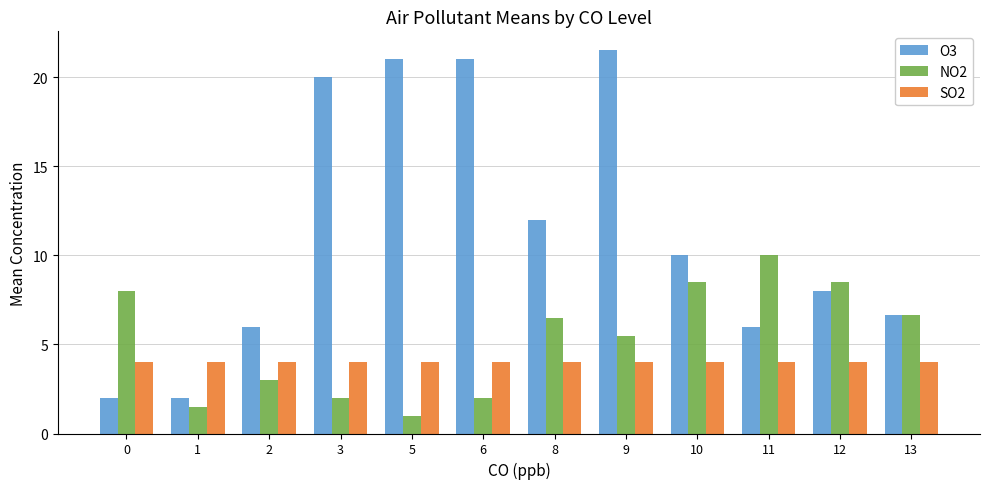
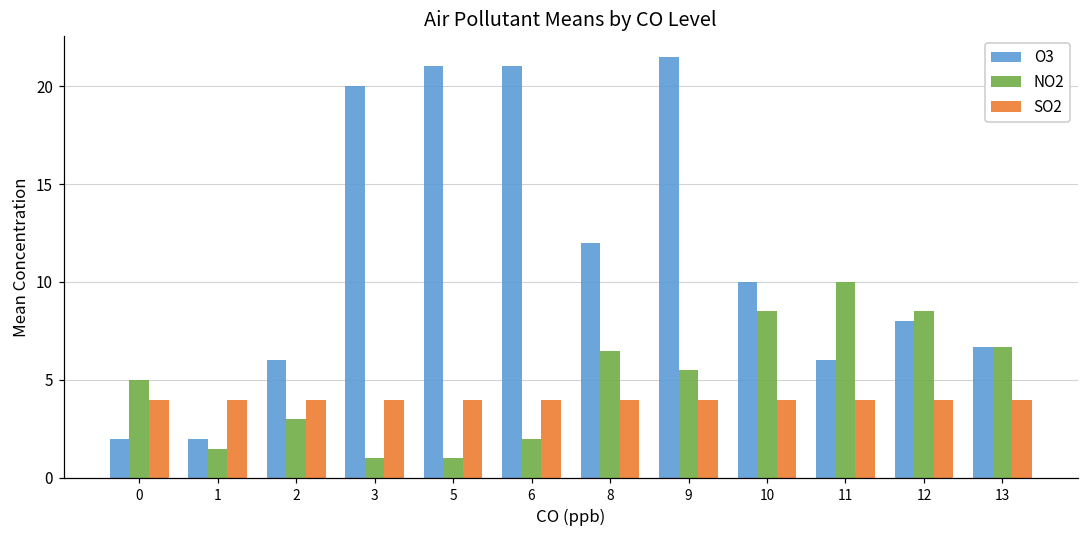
NO2, 0: 8 -> 5
NO2, 3: 2 -> 1
